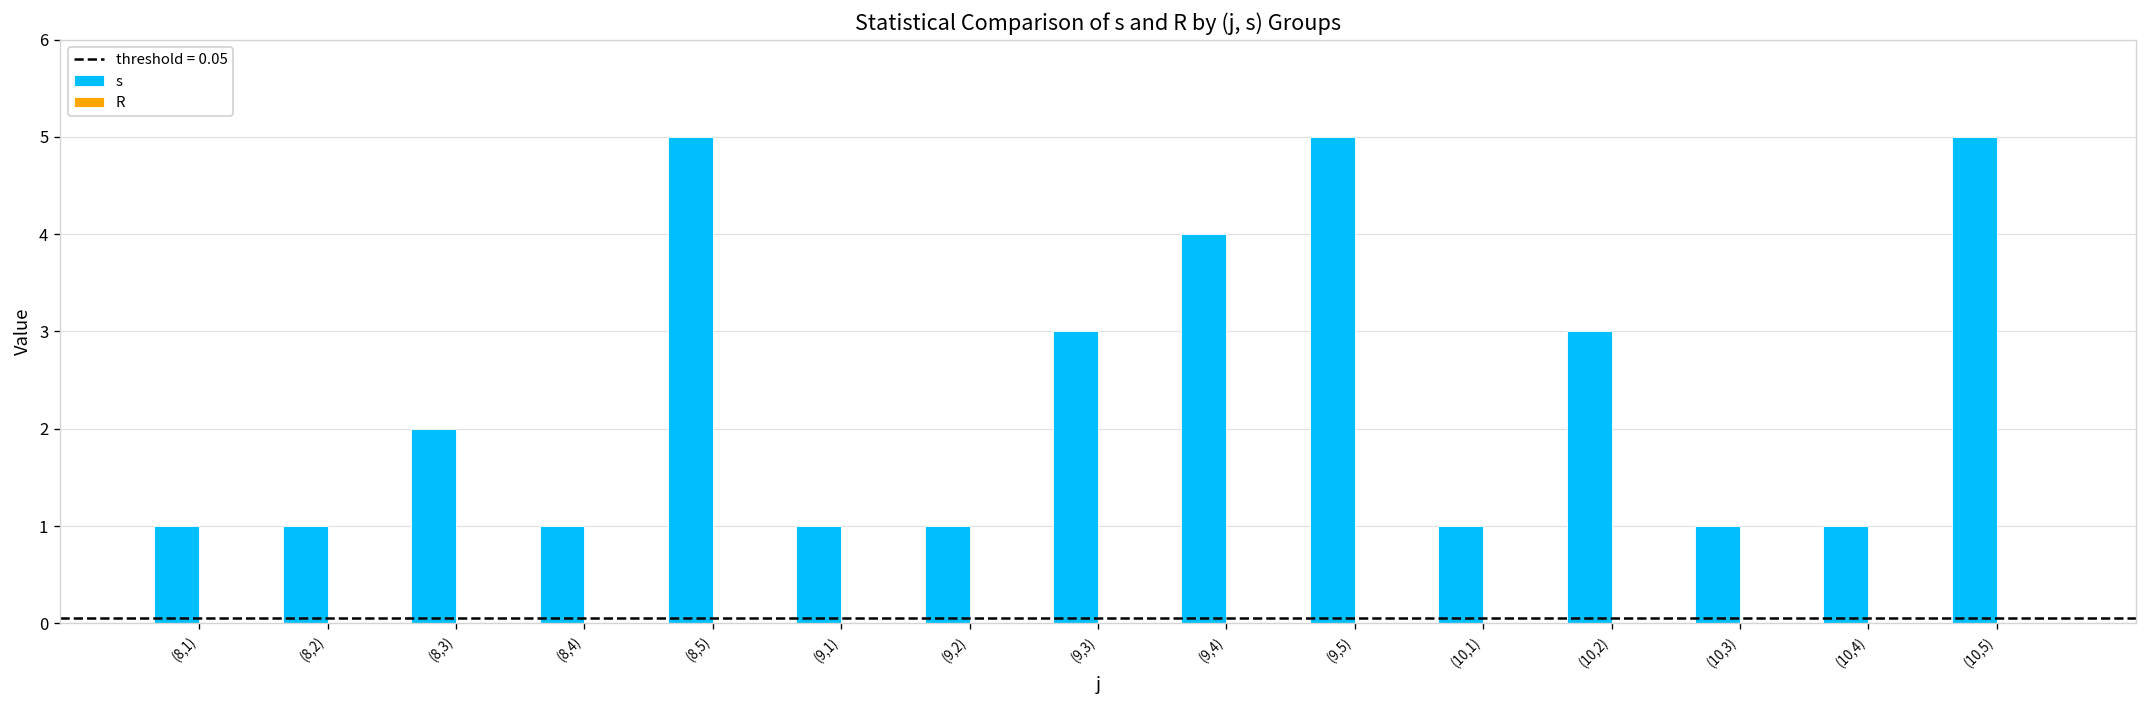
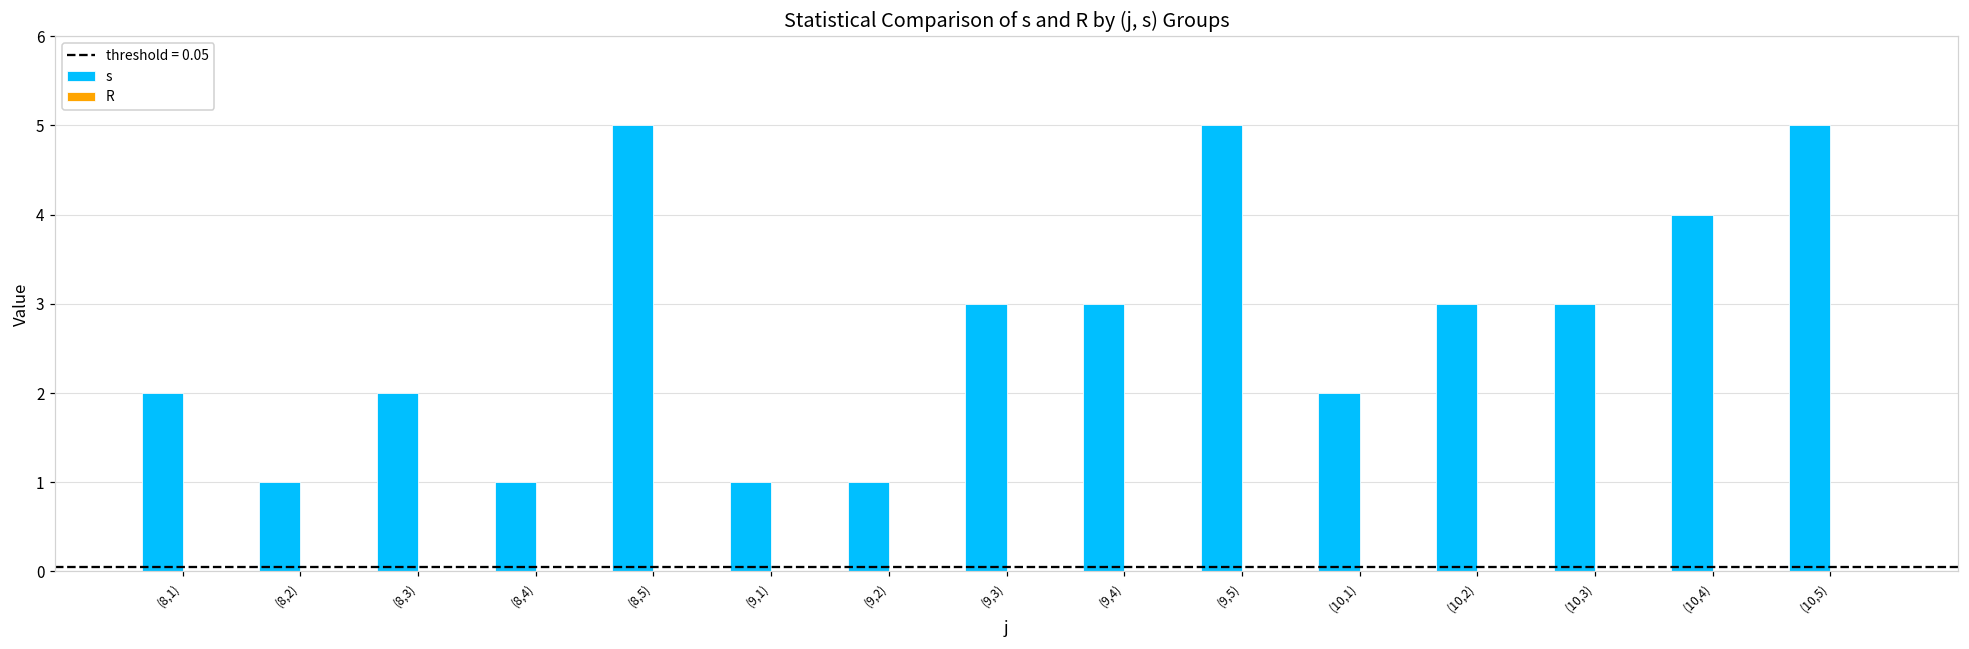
s, (8,1): 1 -> 2
s, (9,4): 4 -> 3
s, (10,1): 1 -> 2
s, (10,3): 1 -> 3
s, (10,4): 1 -> 4
